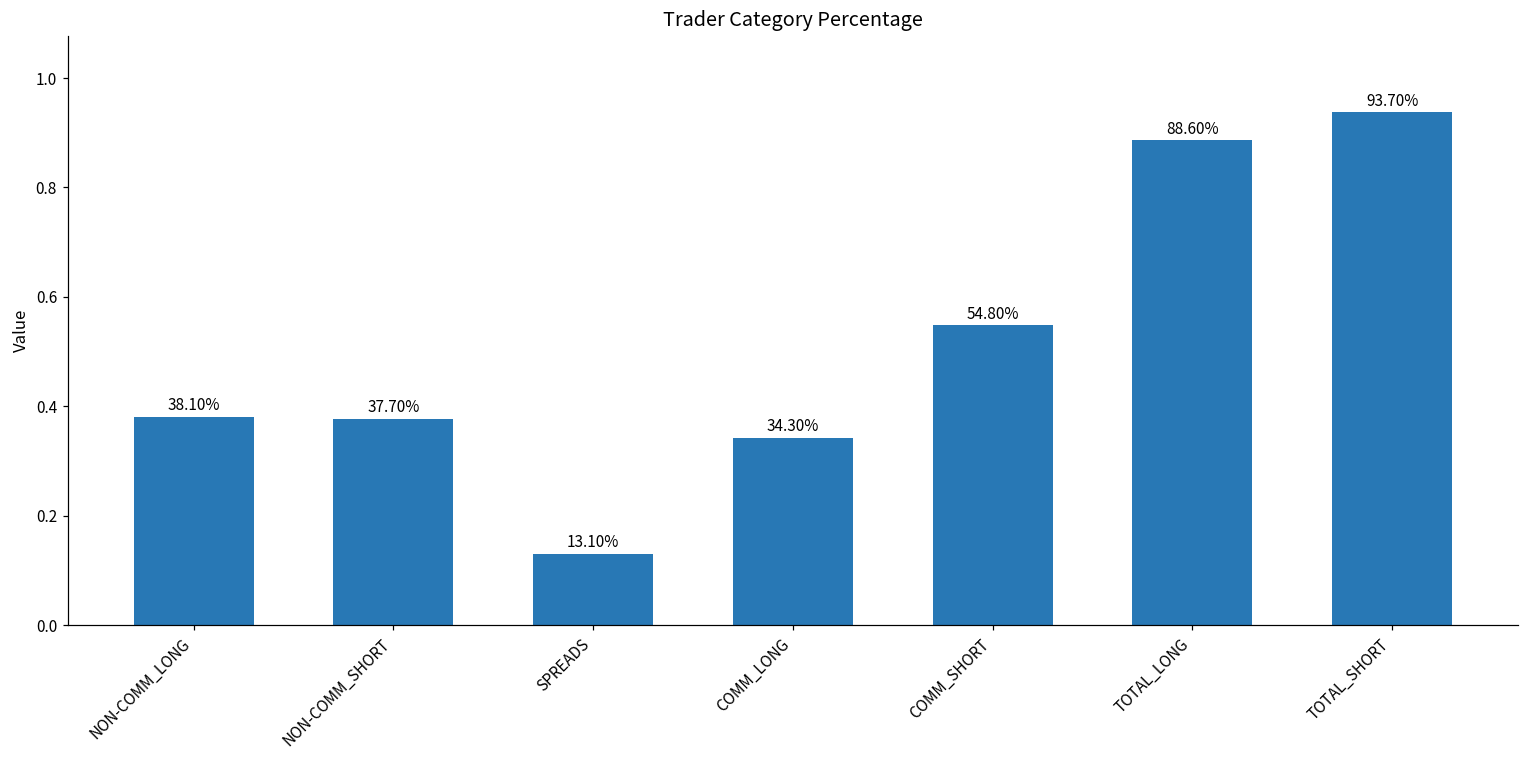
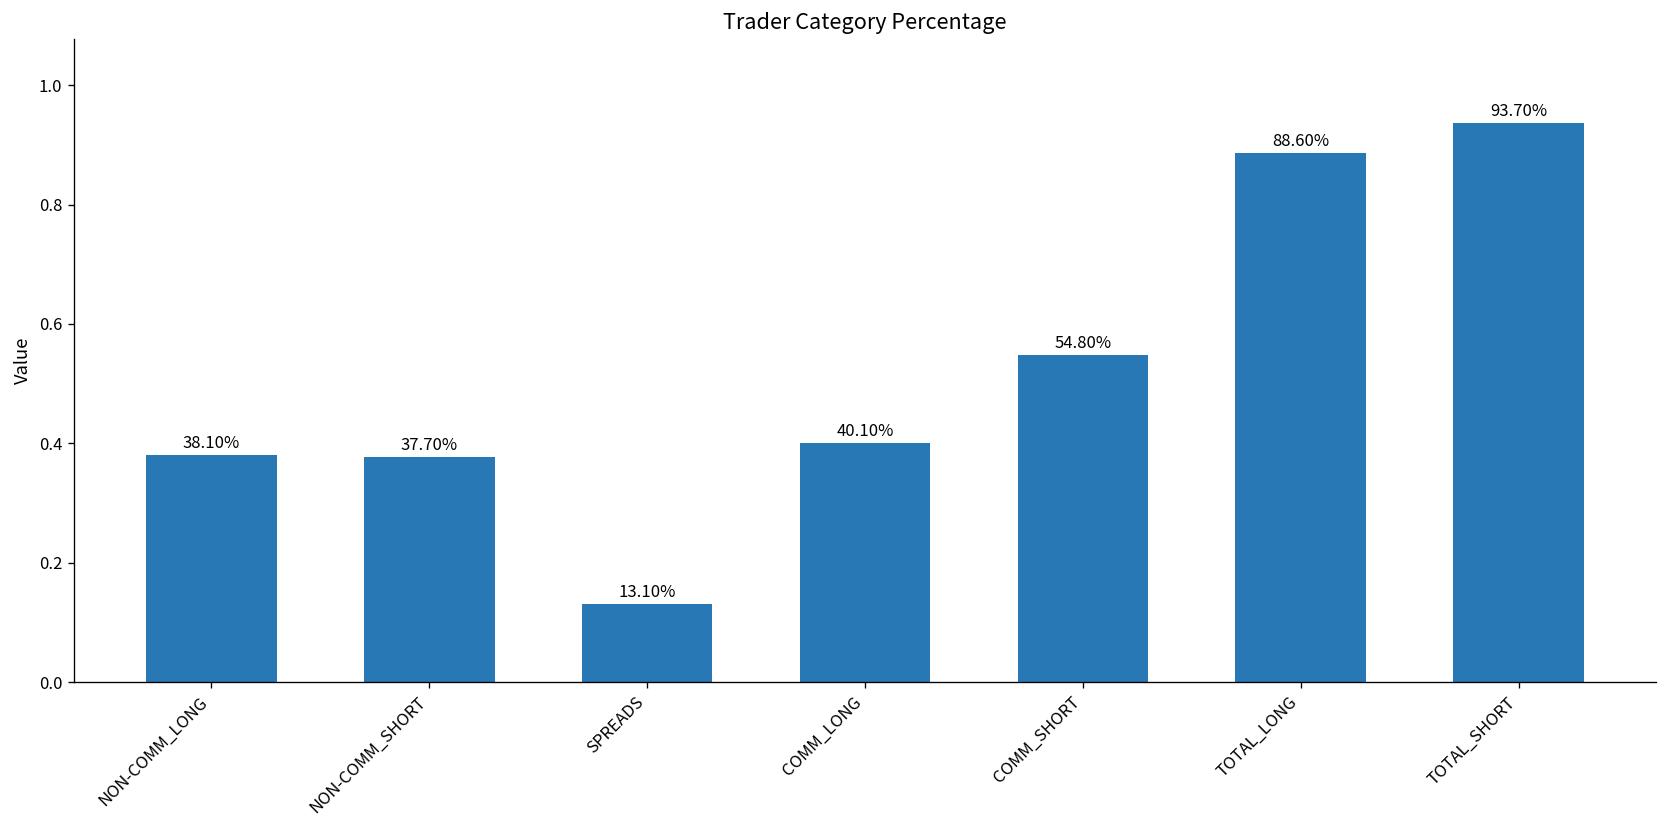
COMM_LONG: 34.30% -> 40.10%
